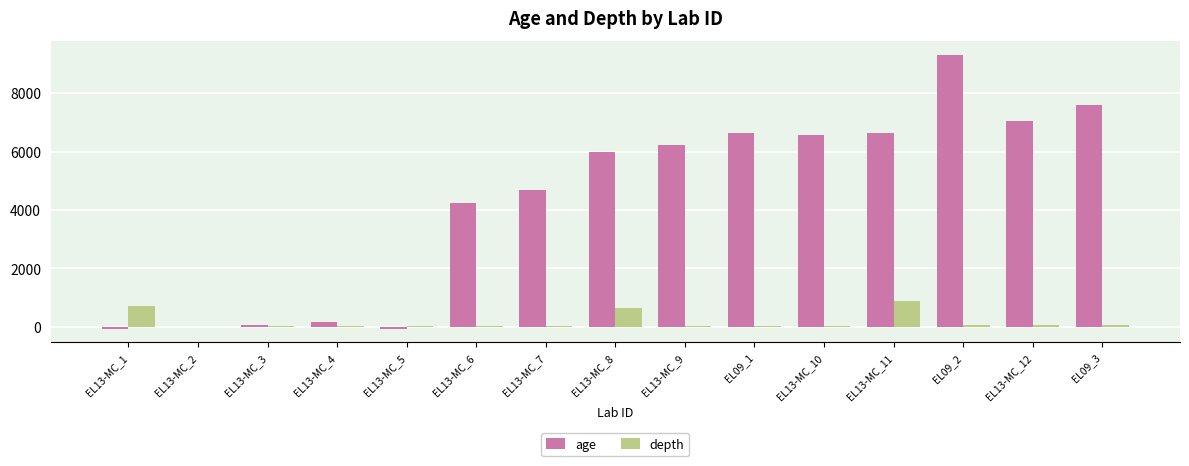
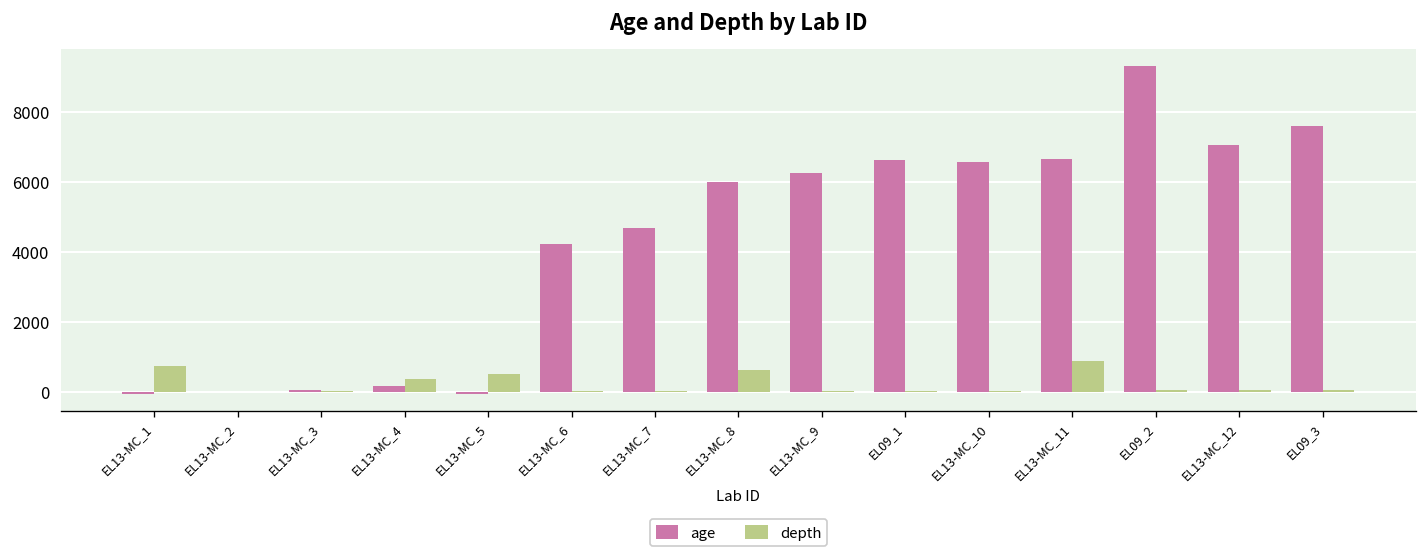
depth, EL13-MC_4: 0 -> 400
depth, EL13-MC_5: 0 -> 500
